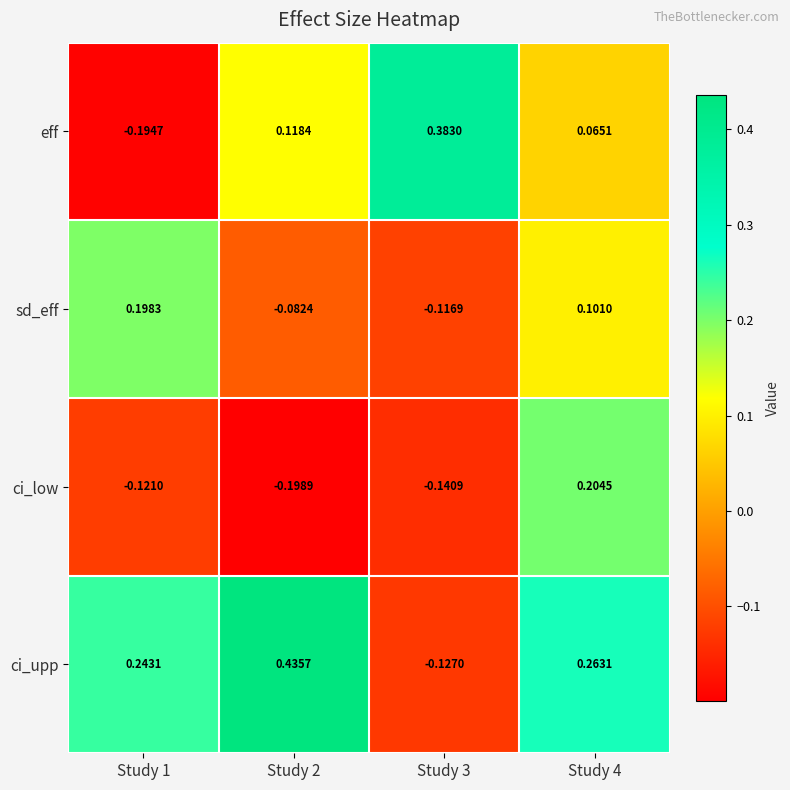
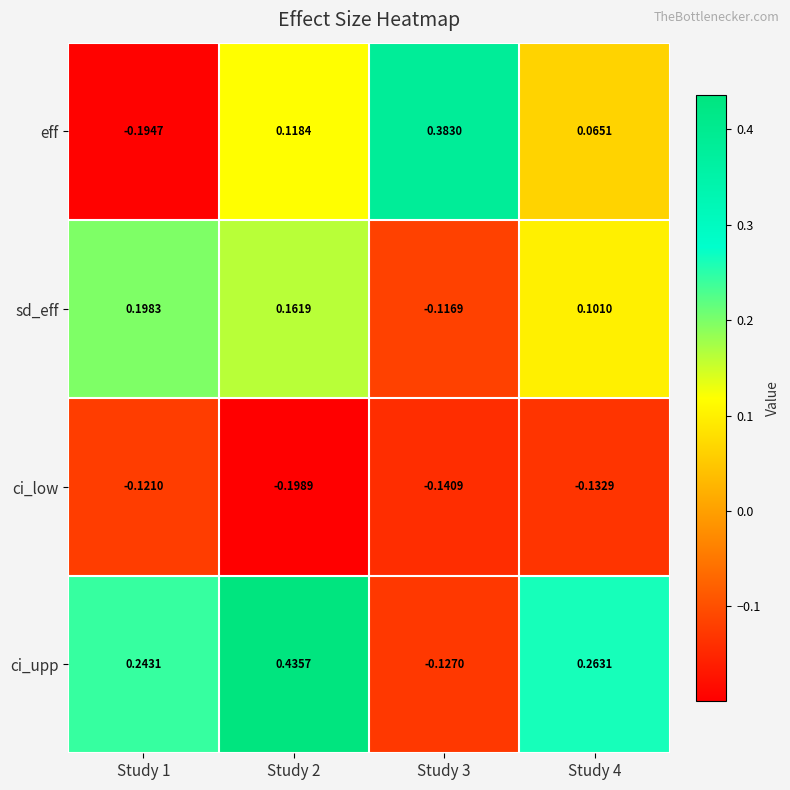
sd_eff, Study 2: -0.0824 -> 0.1619
ci_low, Study 4: 0.2045 -> -0.1329
